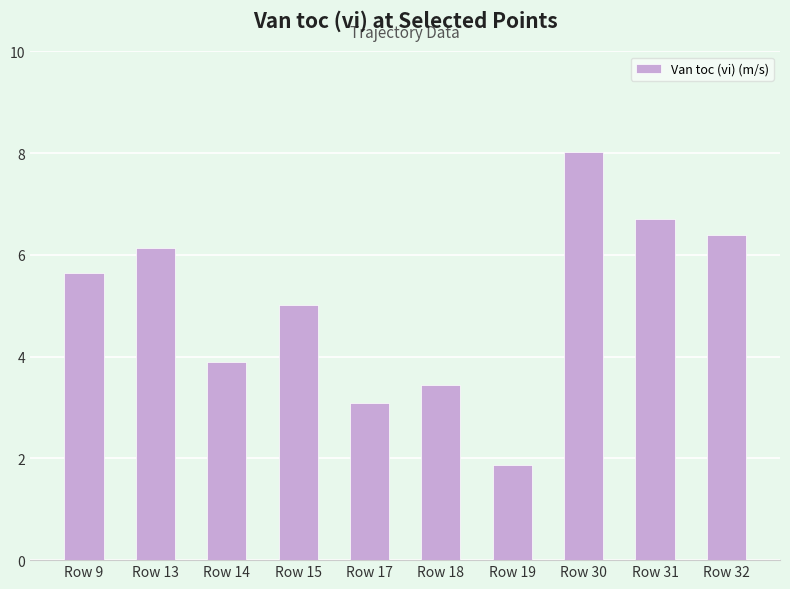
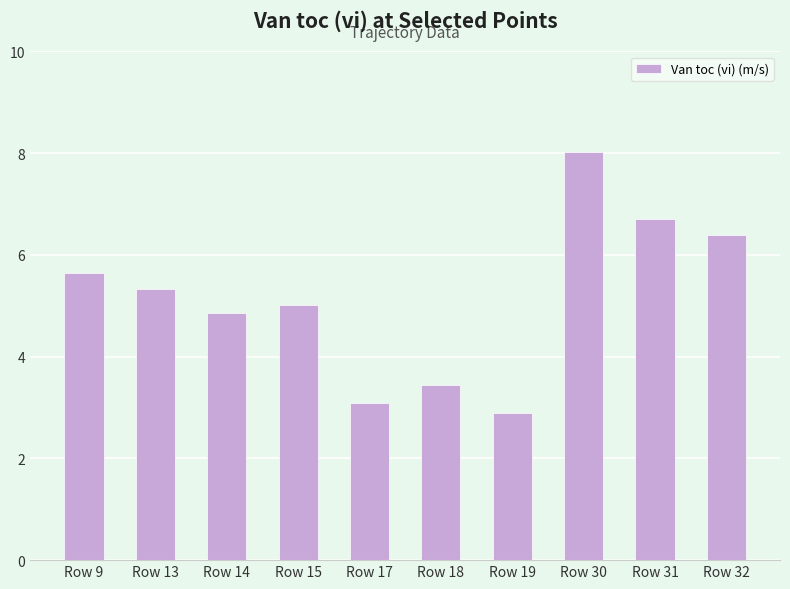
Row 13: 6.1 -> 5.3
Row 14: 3.9 -> 4.9
Row 19: 1.9 -> 2.9
